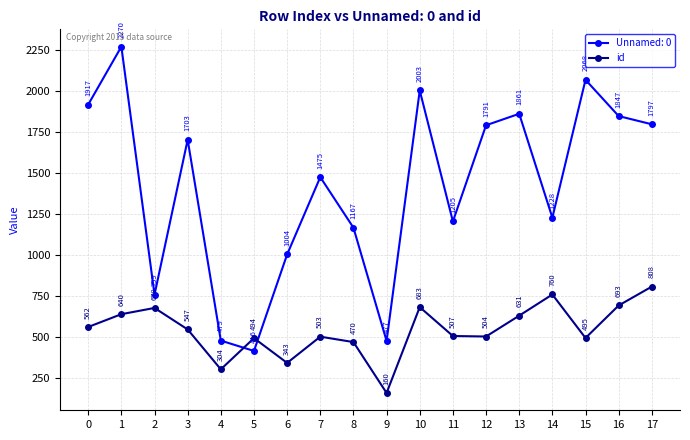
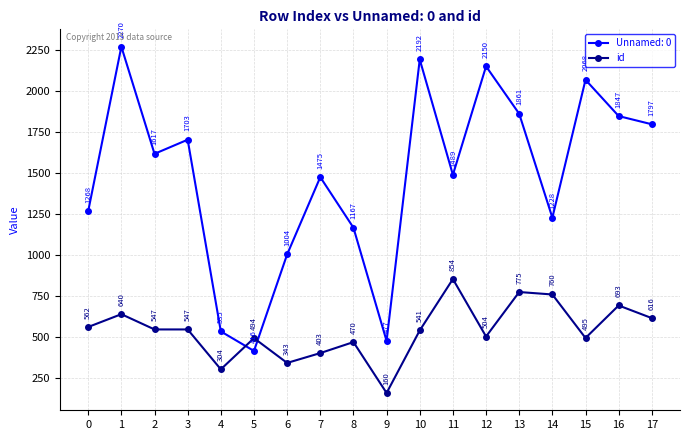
Unnamed: 0, 0: 1917 -> 1268
Unnamed: 0, 2: 759 -> 1617
id, 2: 678 -> 547
Unnamed: 0, 4: 479 -> 535
id, 7: 503 -> 403
Unnamed: 0, 10: 2003 -> 2192
id, 10: 683 -> 541
Unnamed: 0, 11: 1205 -> 1489
id, 11: 507 -> 854
Unnamed: 0, 12: 1791 -> 2150
id, 13: 631 -> 775
id, 17: 808 -> 616
